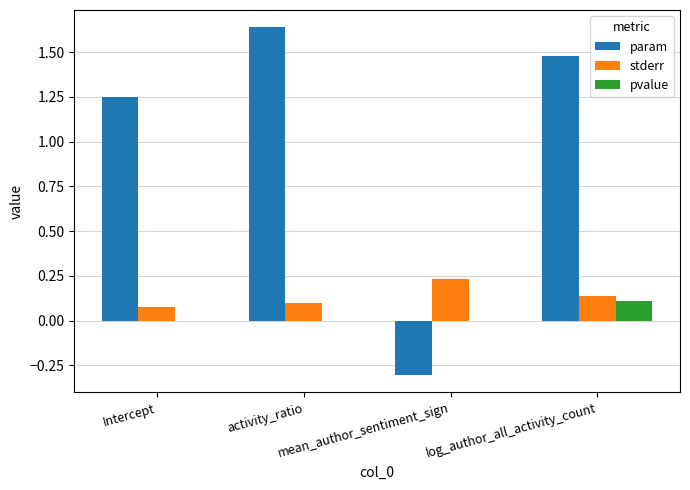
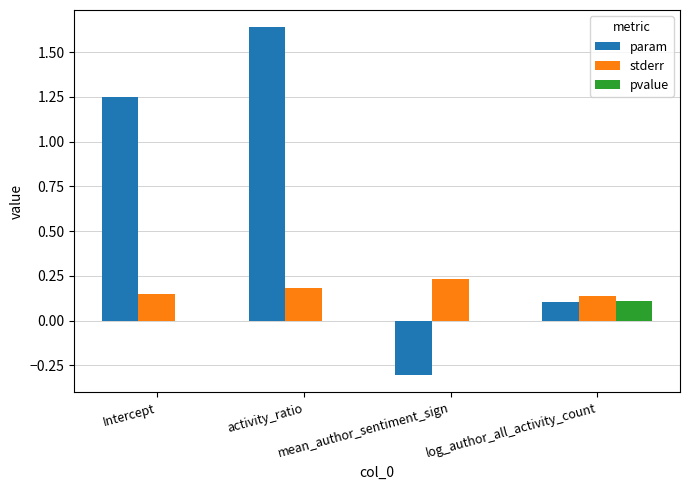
stderr, Intercept: 0.08 -> 0.15
stderr, activity_ratio: 0.10 -> 0.18
param, log_author_all_activity_count: 1.48 -> 0.10
